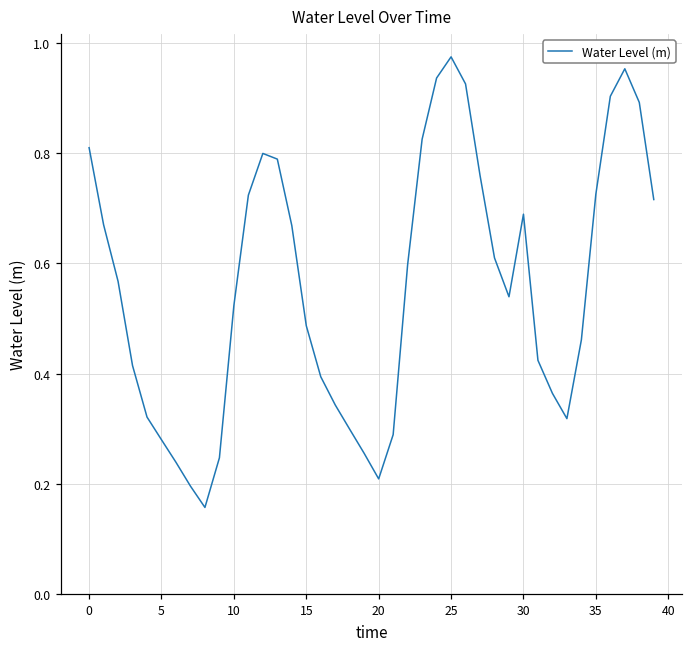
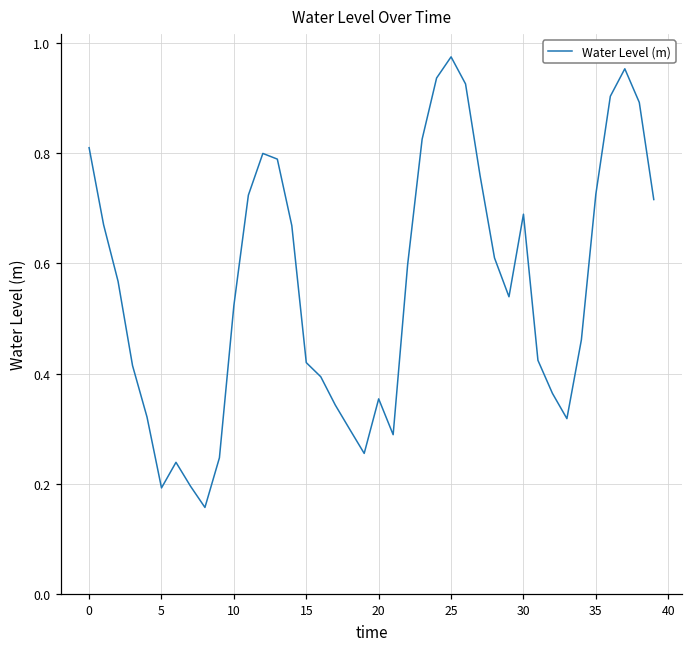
5: 0.28 -> 0.19
15: 0.49 -> 0.42
20: 0.21 -> 0.35
